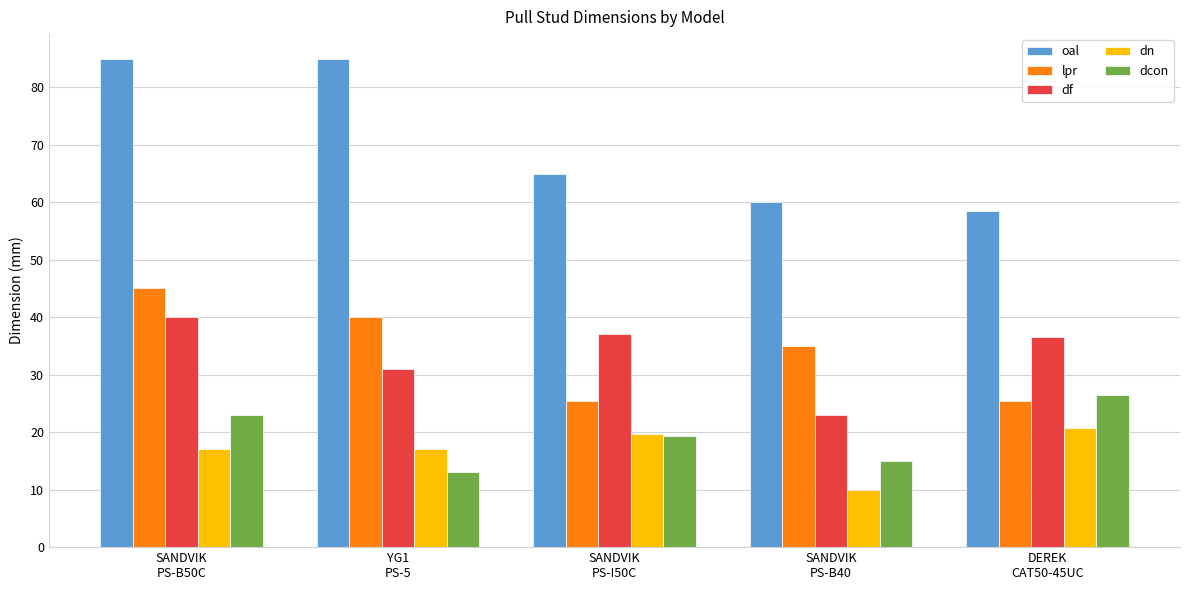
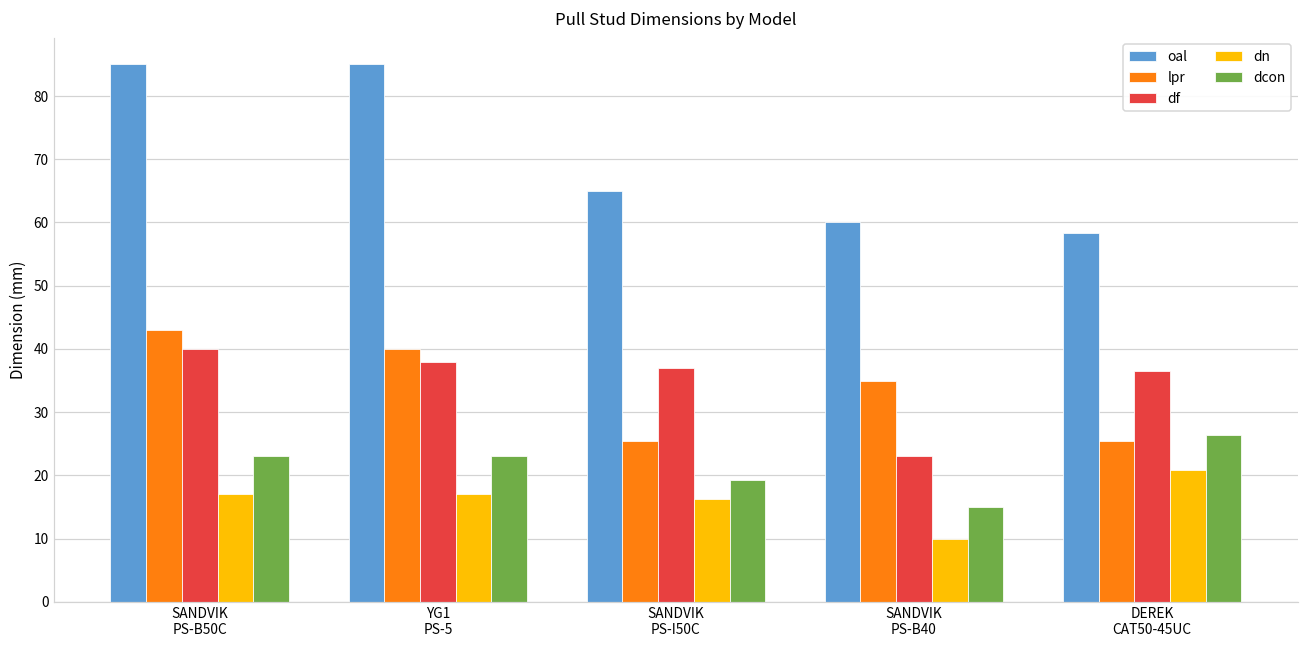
lpr, SANDVIK PS-B50C: 45 -> 43
df, YG1 PS-5: 31 -> 38
dcon, YG1 PS-5: 13 -> 23
dn, SANDVIK PS-I50C: 20 -> 16
